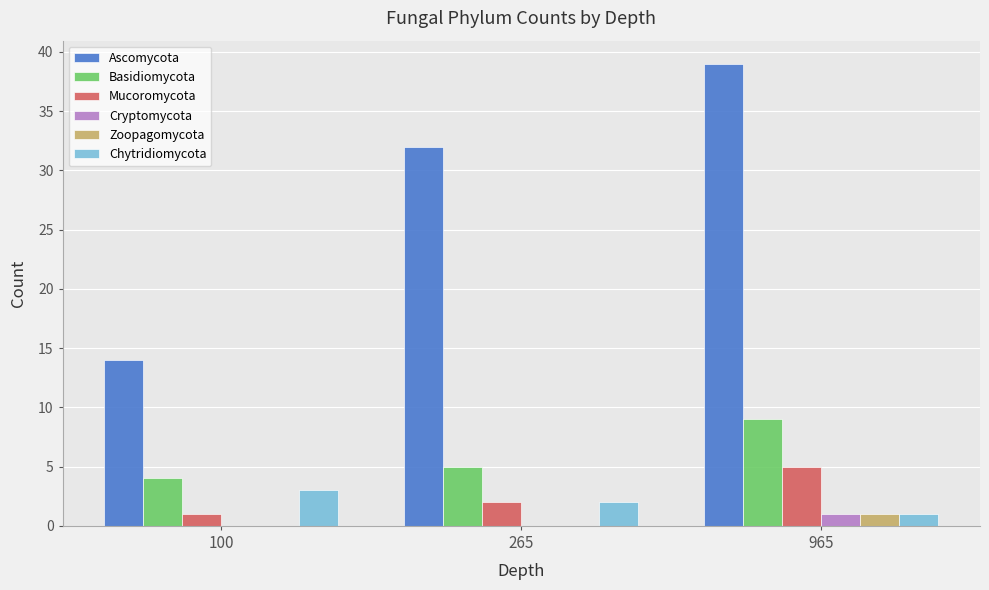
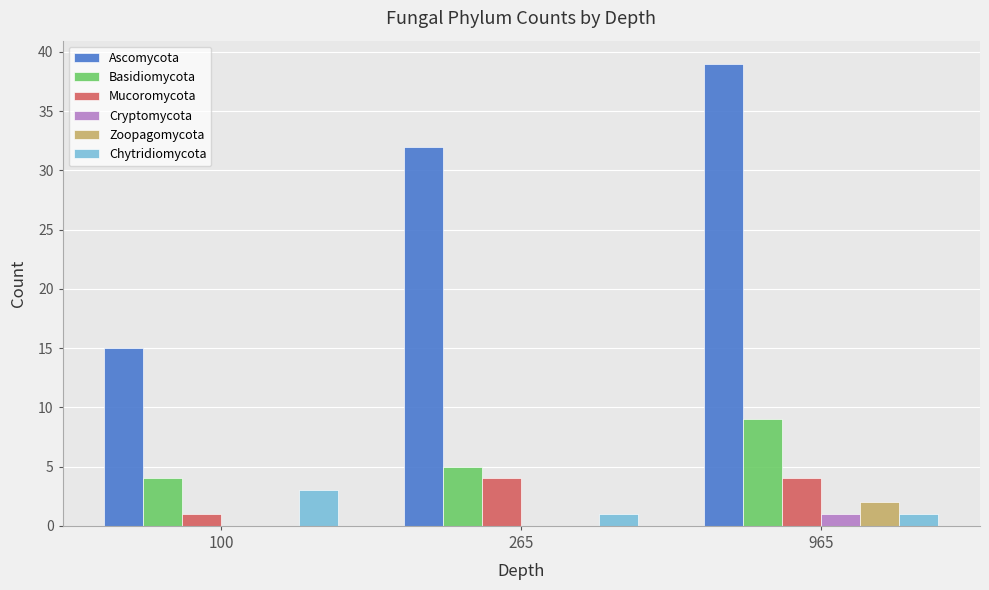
Ascomycota, 100: 14 -> 15
Mucoromycota, 265: 2 -> 4
Chytridiomycota, 265: 2 -> 1
Mucoromycota, 965: 5 -> 4
Zoopagomycota, 965: 1 -> 2
